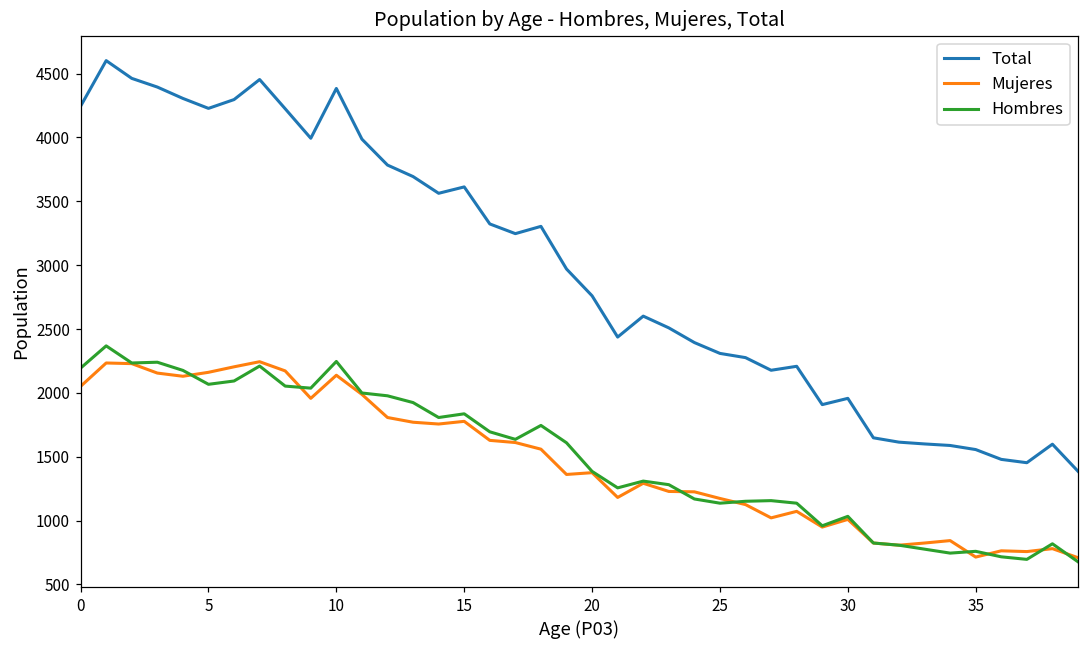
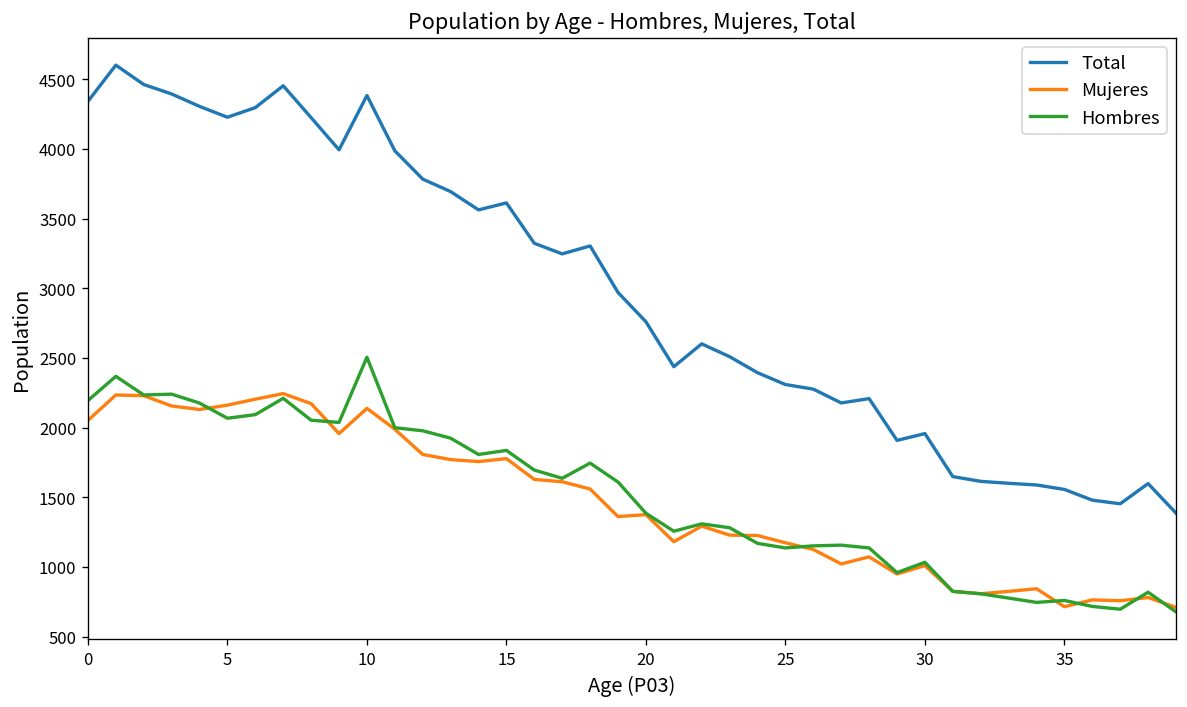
Total, 0: 4250 -> 4340
Hombres, 10: 2250 -> 2510
